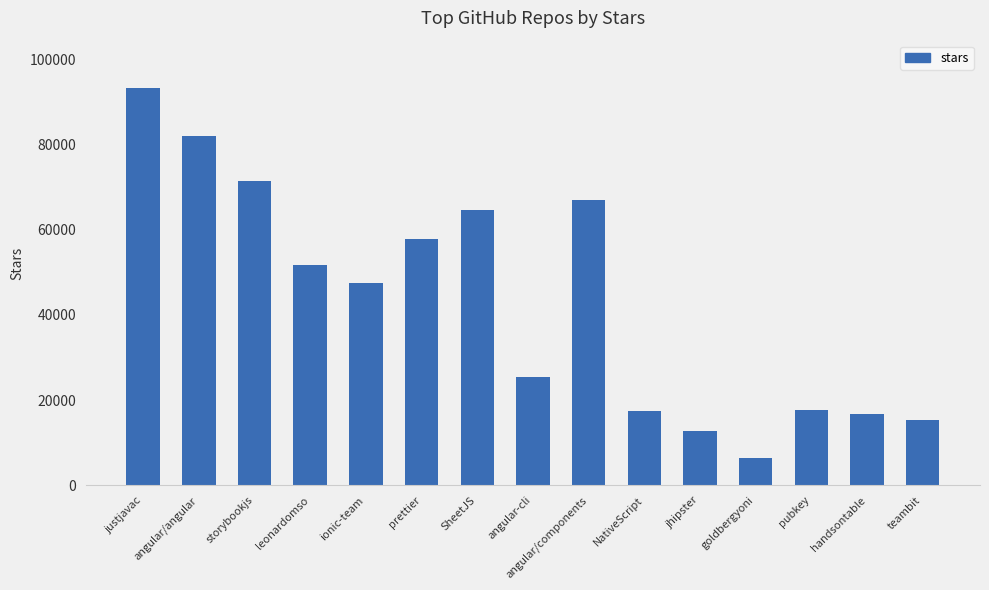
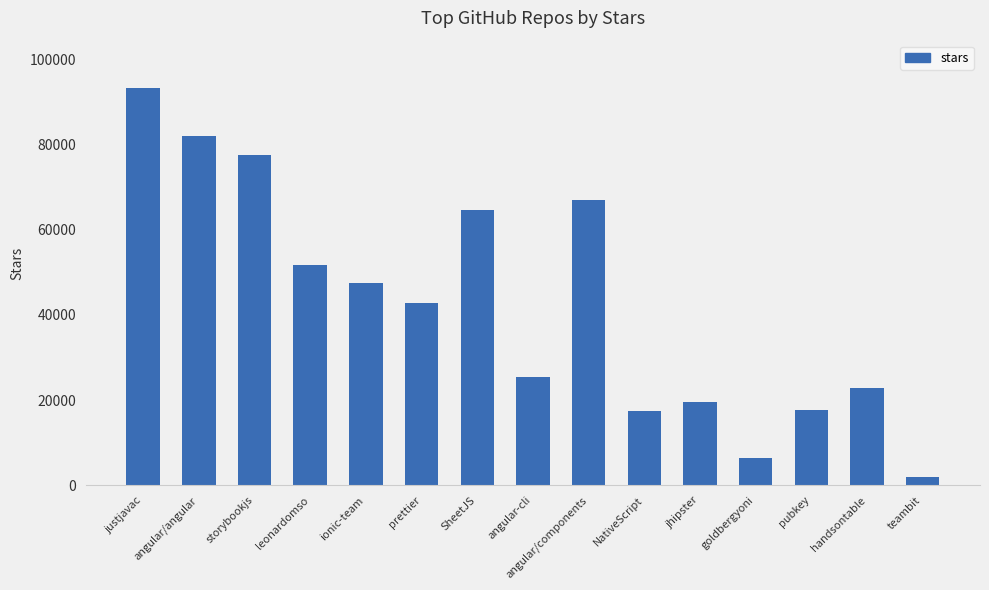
storybookjs: 71000 -> 78000
prettier: 58000 -> 43000
jhipster: 13000 -> 20000
handsontable: 17000 -> 23000
teambit: 15000 -> 2000
